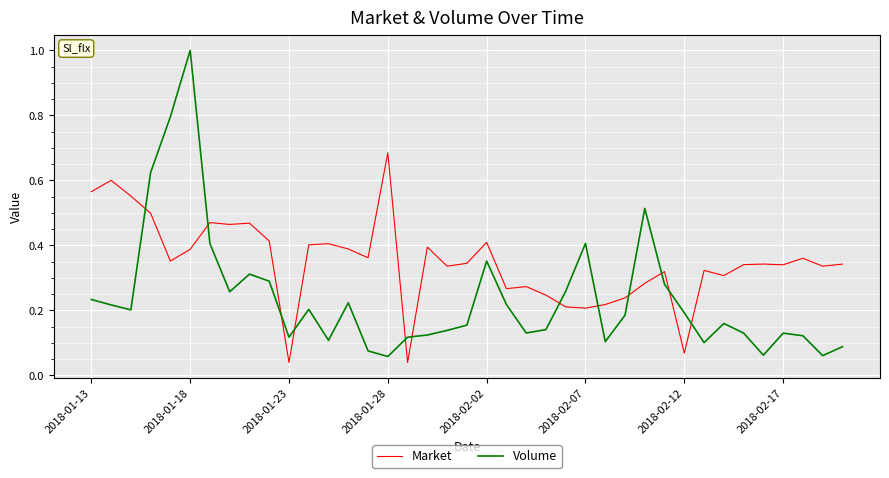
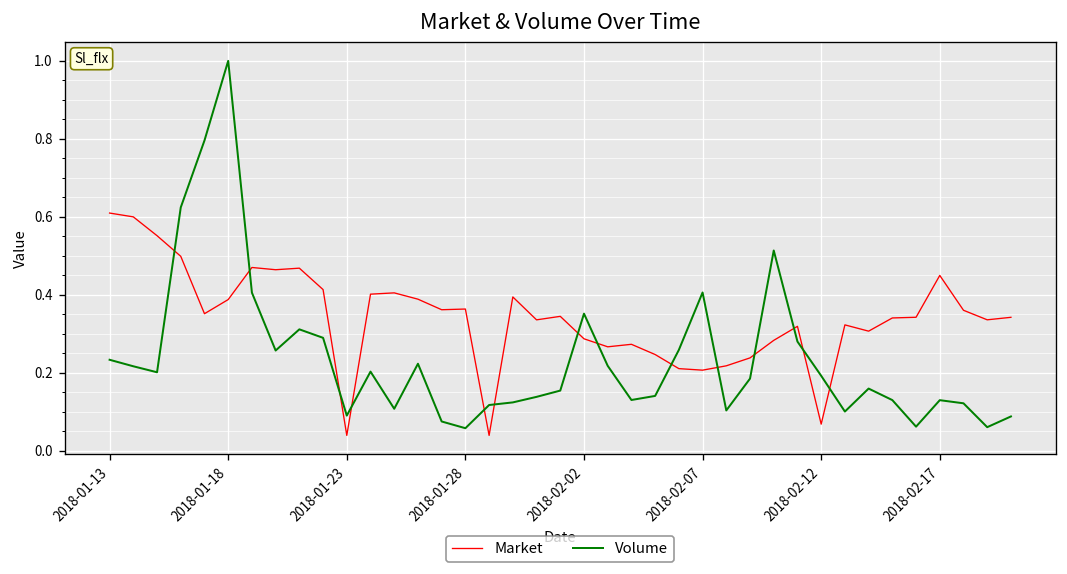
Market, 2018-01-13: 0.57 -> 0.61
Volume, 2018-01-23: 0.12 -> 0.09
Market, 2018-01-28: 0.69 -> 0.36
Market, 2018-02-02: 0.41 -> 0.29
Market, 2018-02-17: 0.34 -> 0.45
